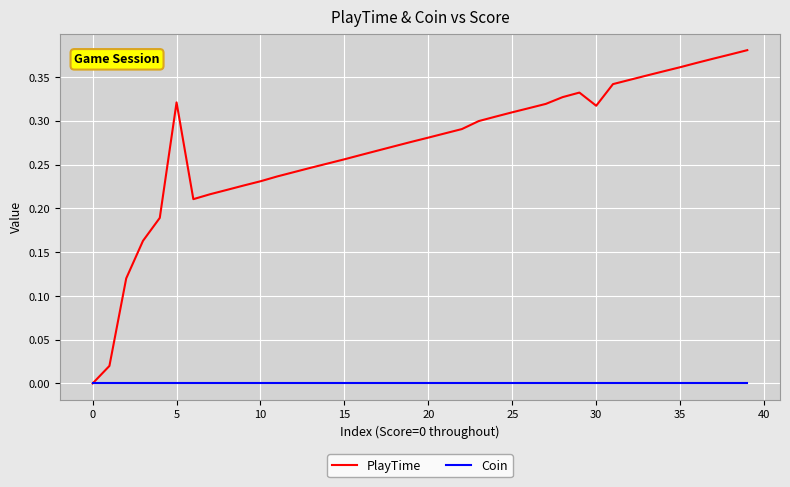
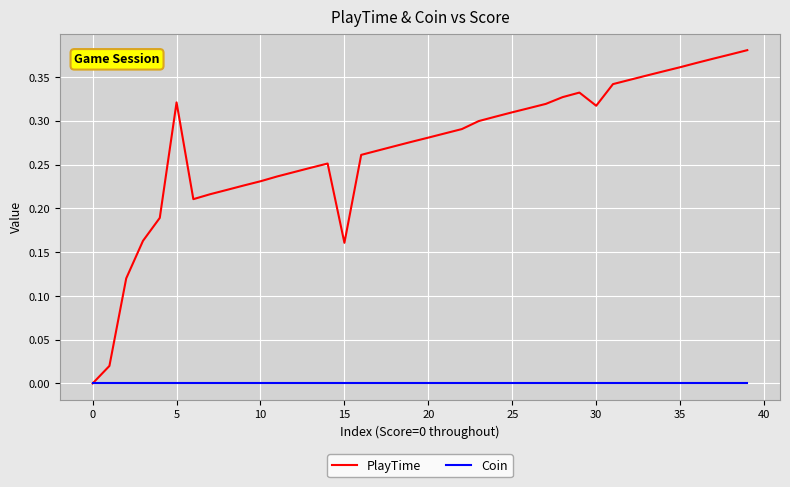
PlayTime, 15: 0.26 -> 0.16
